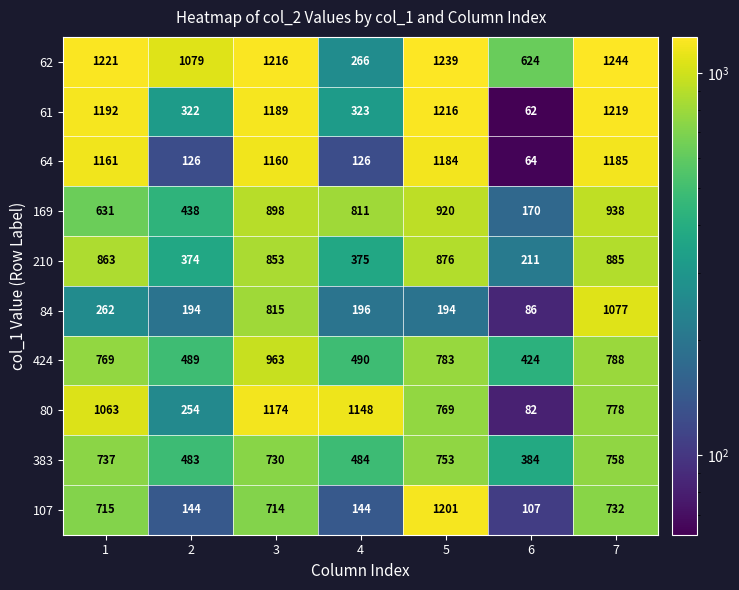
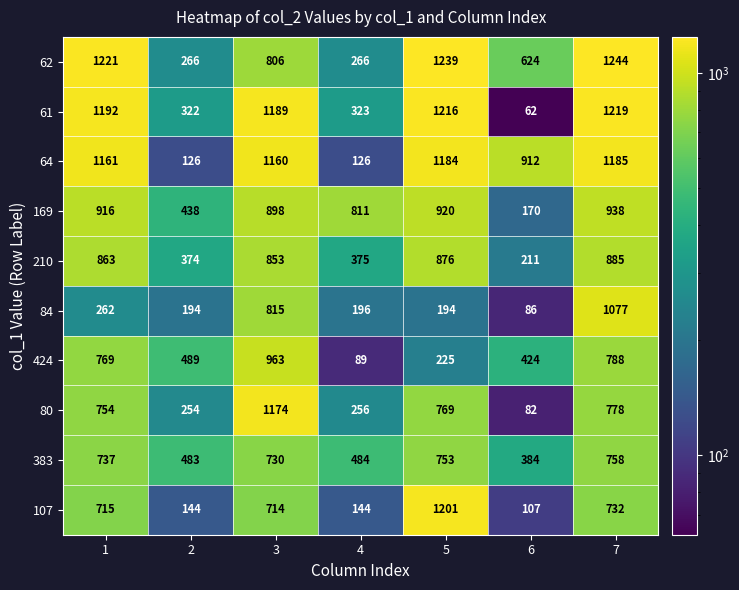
62, 2: 1079 -> 266
62, 3: 1216 -> 806
64, 6: 64 -> 912
169, 1: 631 -> 916
424, 4: 490 -> 89
424, 5: 783 -> 225
80, 1: 1063 -> 754
80, 4: 1148 -> 256
